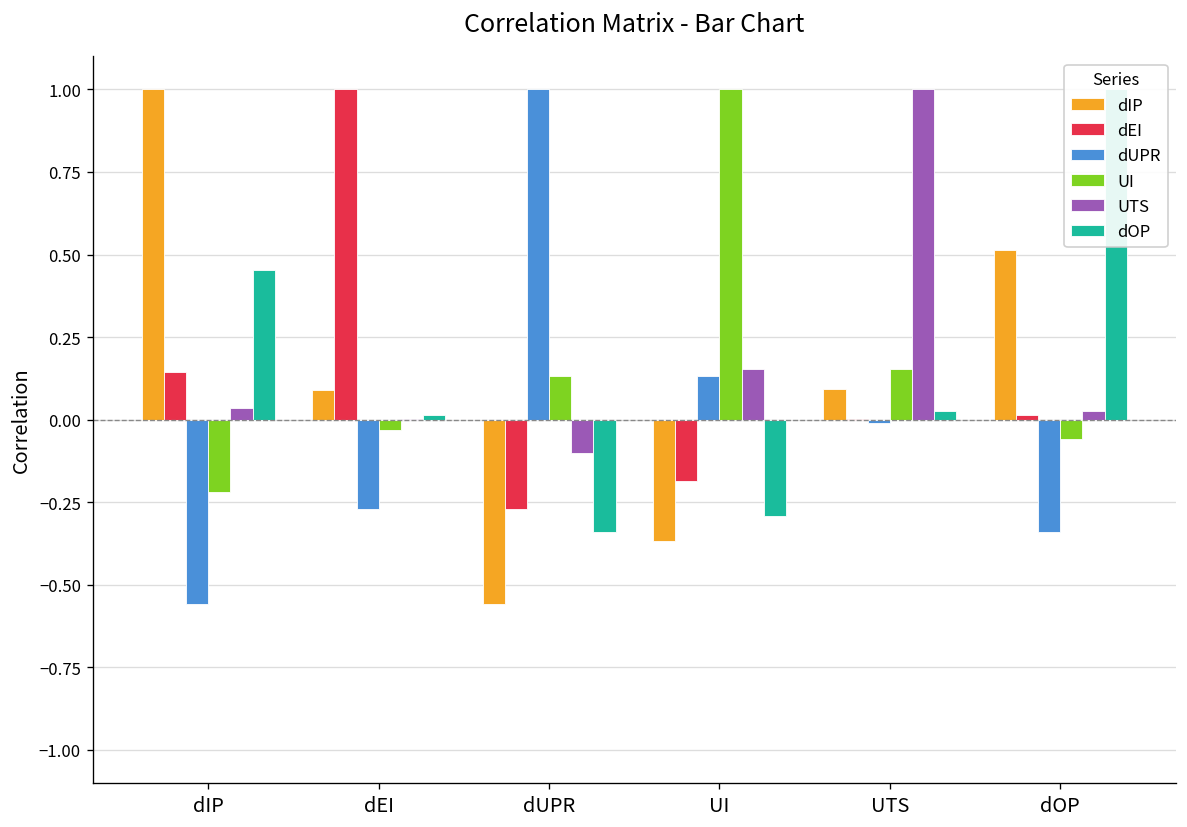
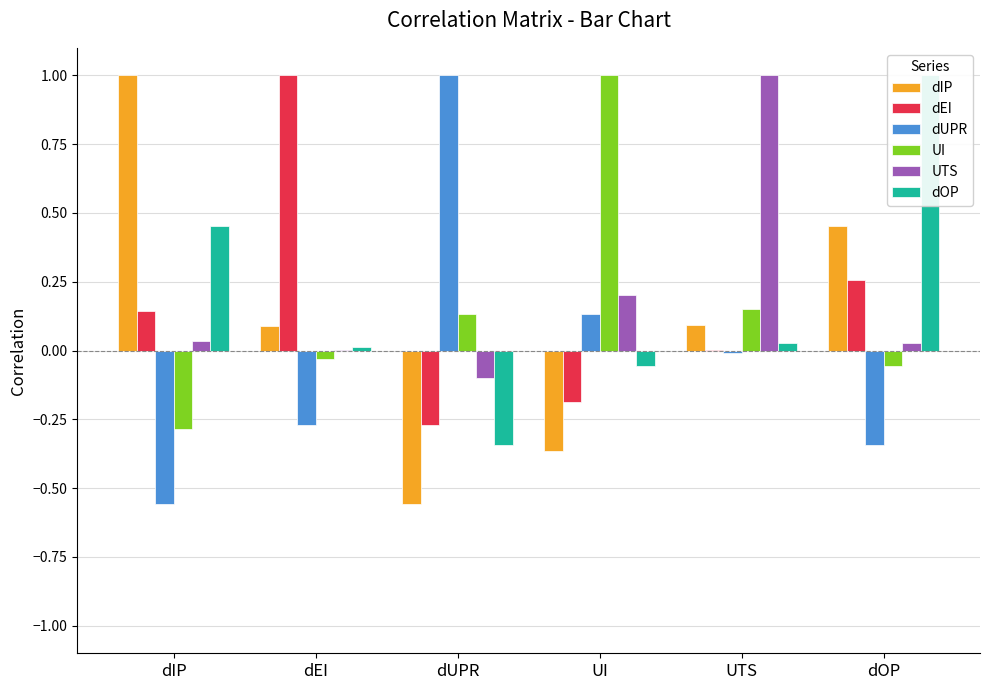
UI, dIP: -0.22 -> -0.29
UTS, UI: 0.15 -> 0.20
dOP, UI: -0.29 -> -0.06
dIP, dOP: 0.51 -> 0.45
dEI, dOP: 0.01 -> 0.26
